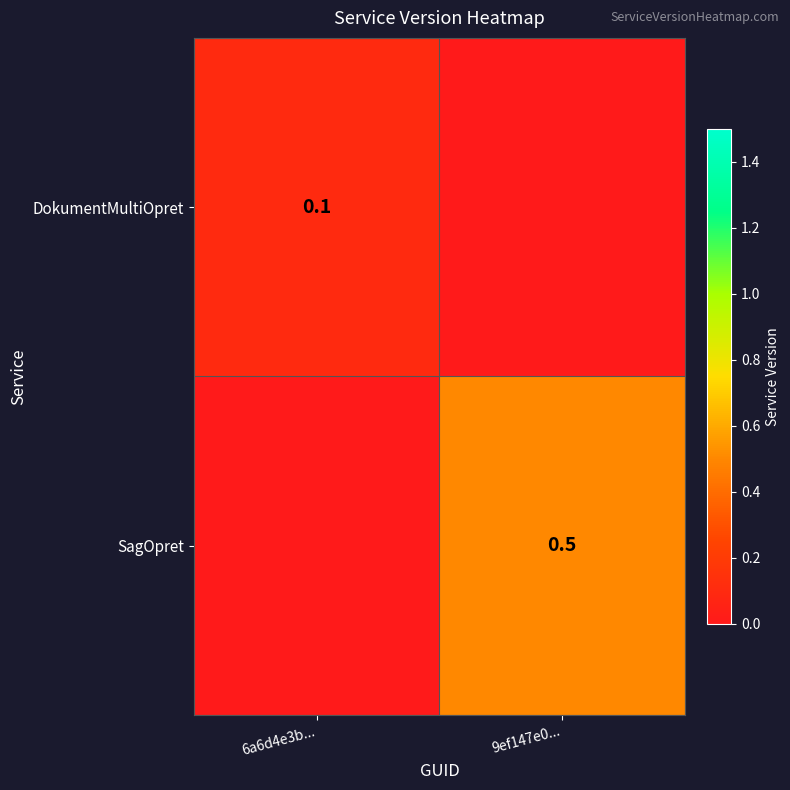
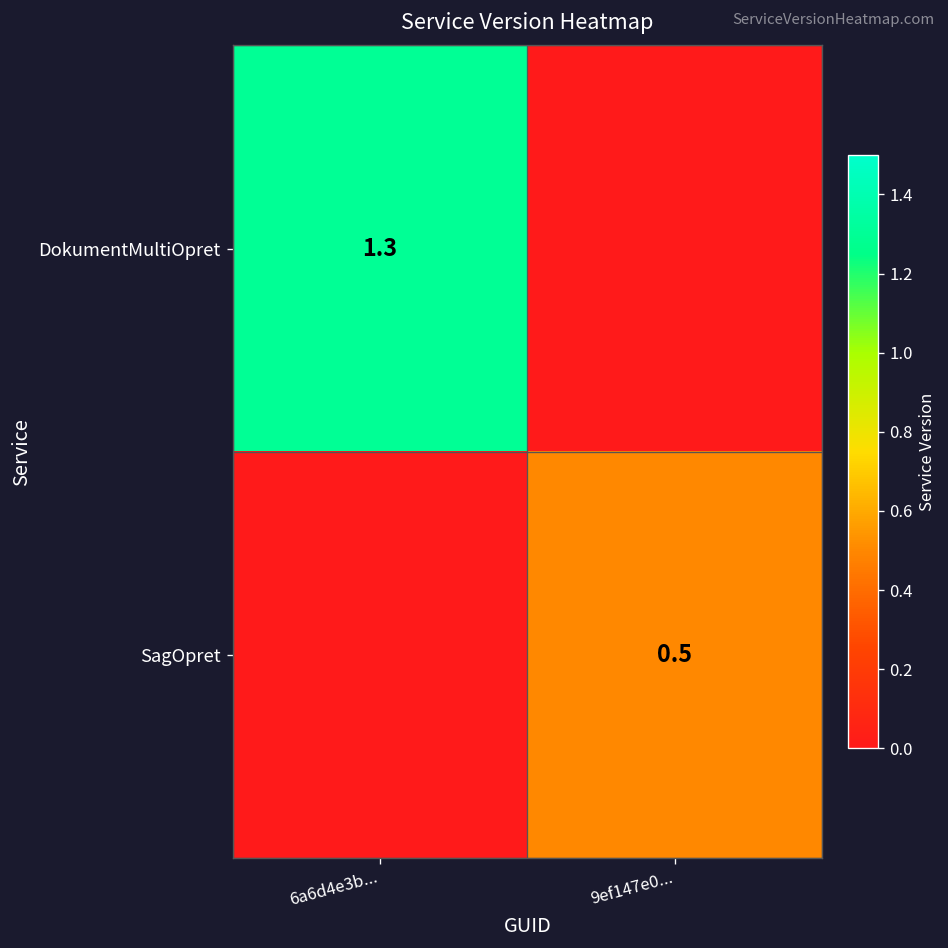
DokumentMultiOpret, 6a6d4e3b...: 0.1 -> 1.3
